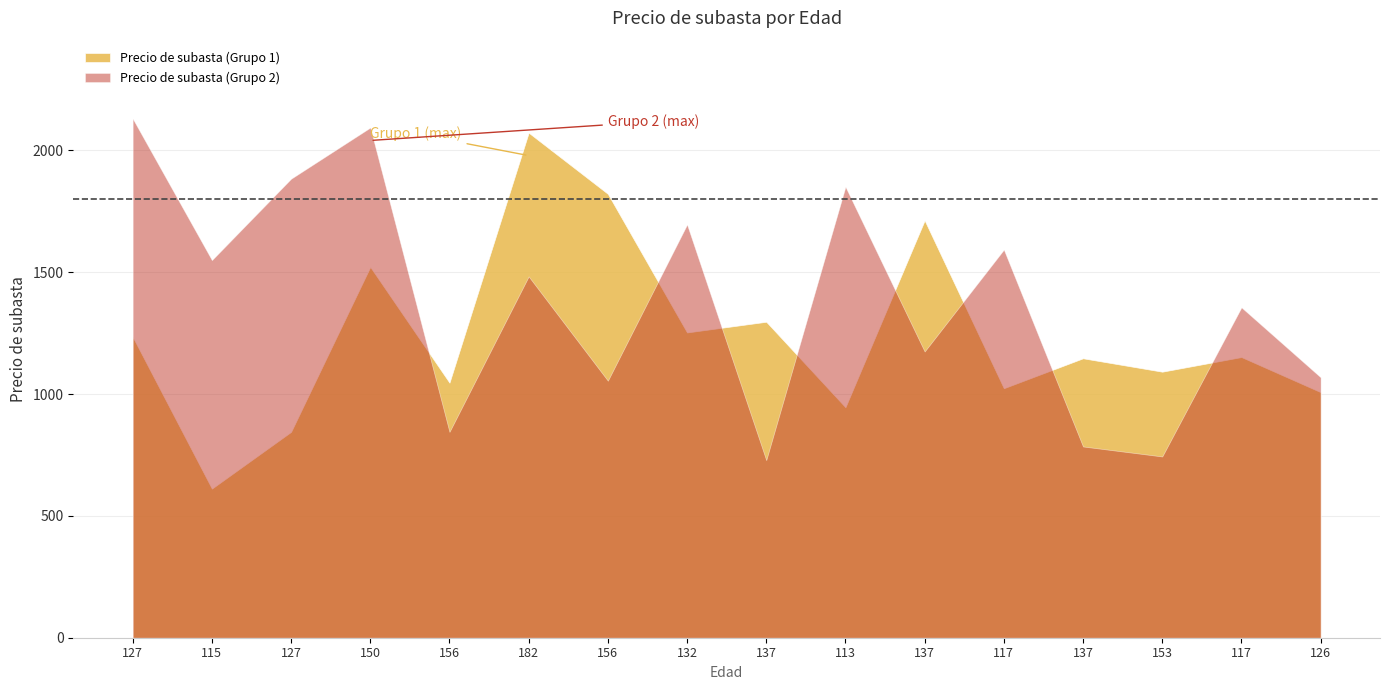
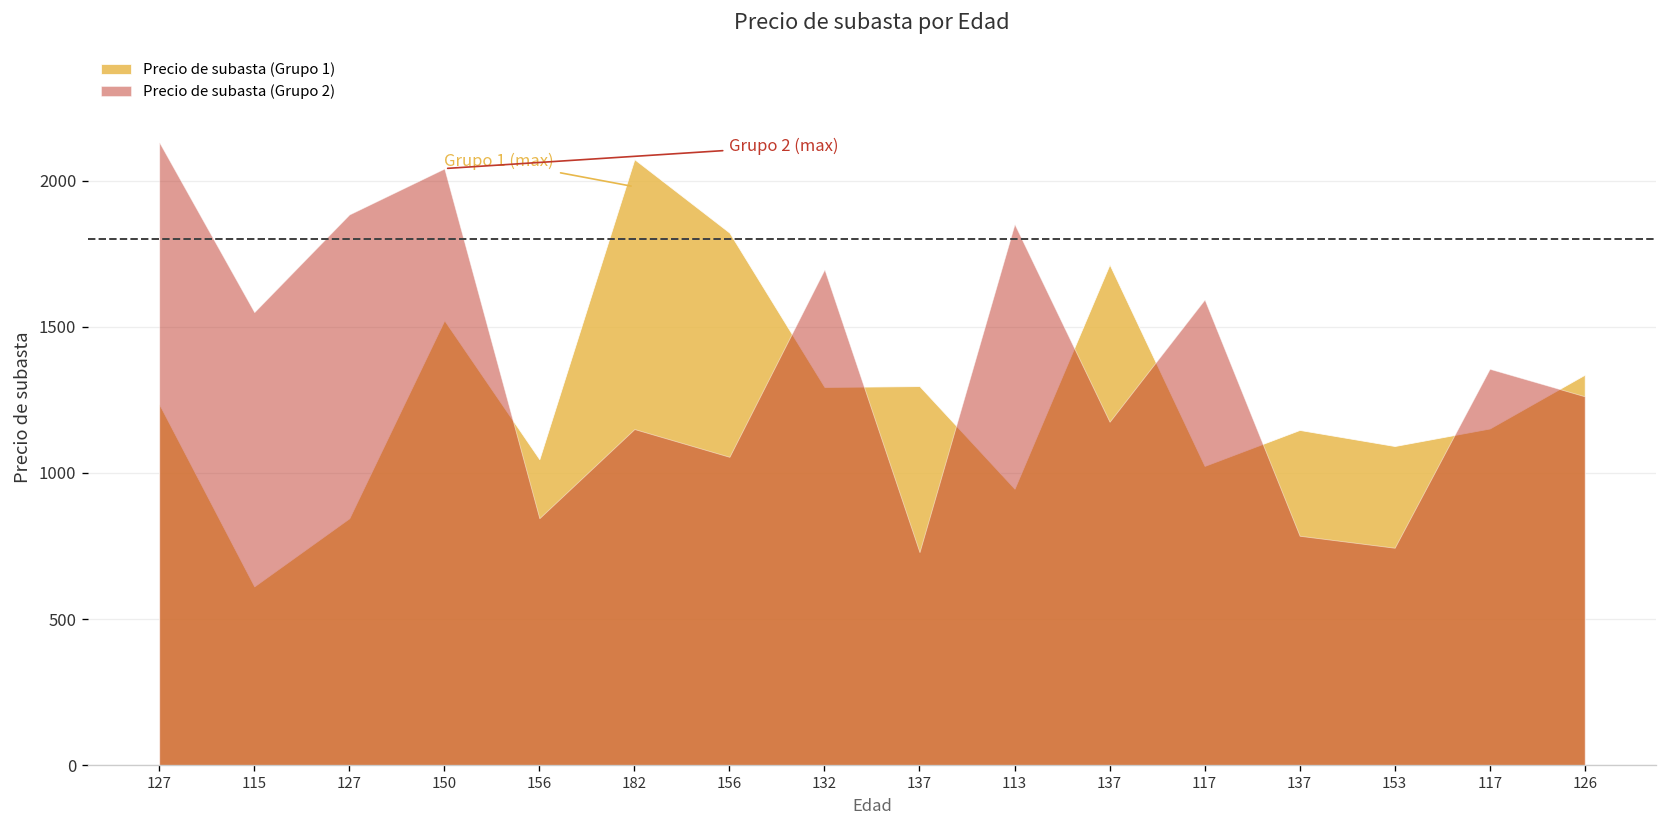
Precio de subasta (Grupo 2), 150: 2090 -> 2040
Precio de subasta (Grupo 2), 182: 1480 -> 1150
Precio de subasta (Grupo 1), 132: 1250 -> 1290
Precio de subasta (Grupo 1), 126: 1010 -> 1340
Precio de subasta (Grupo 2), 126: 1070 -> 1260
